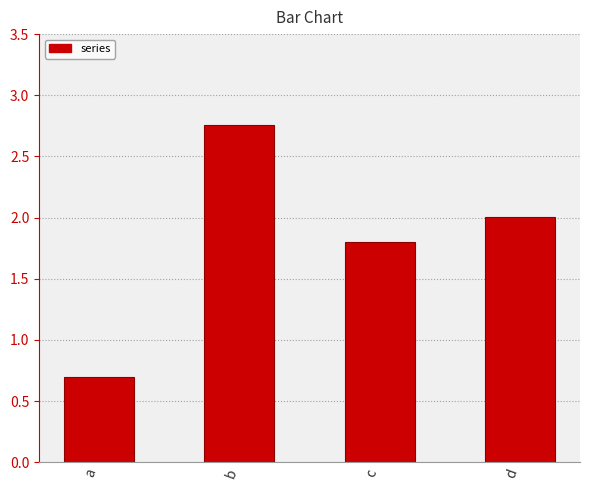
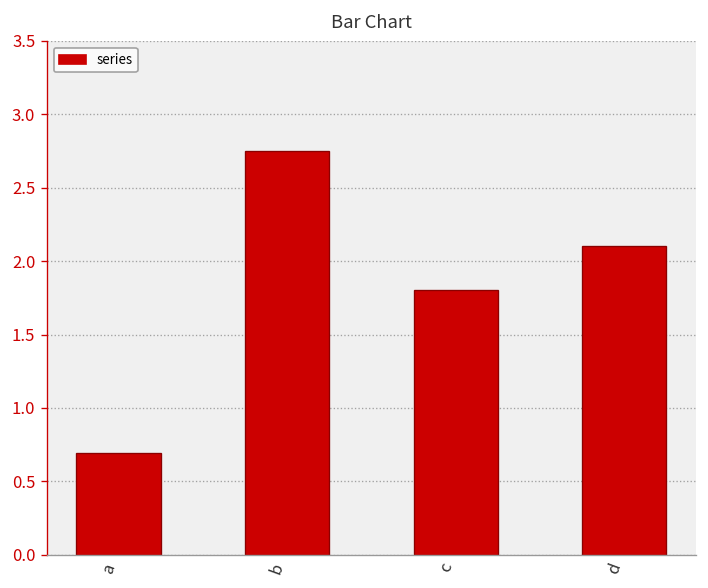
d: 2.01 -> 2.11
